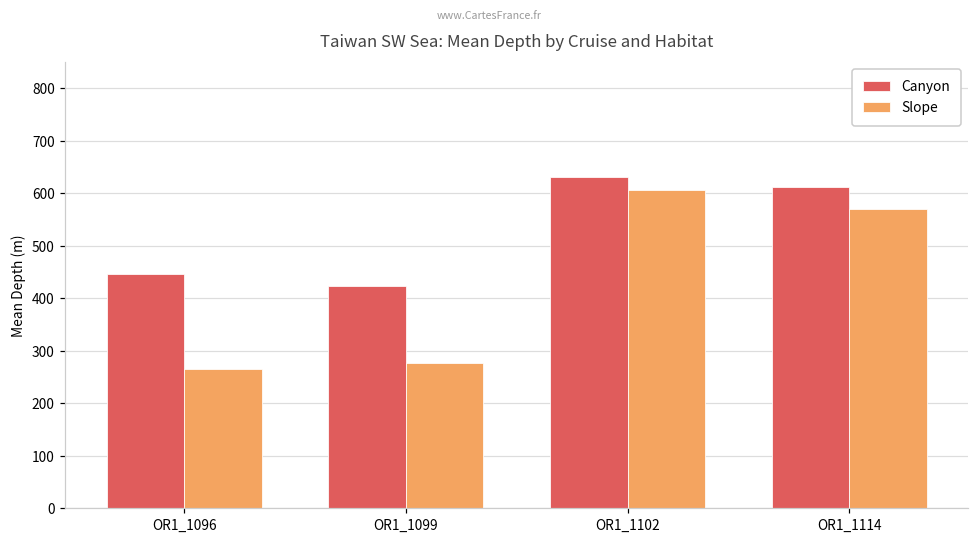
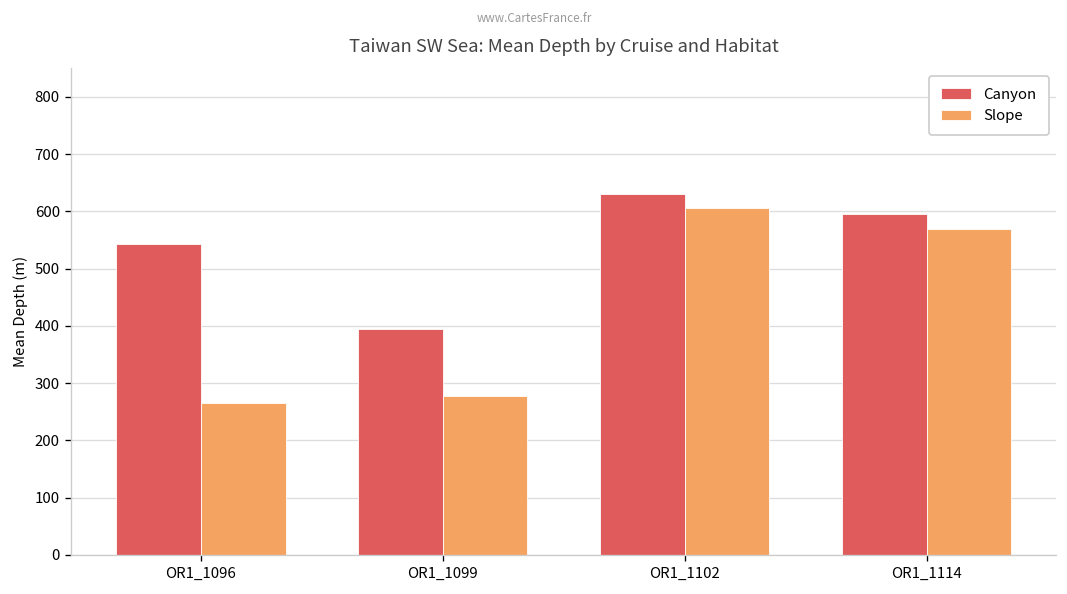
Canyon, OR1_1096: 450 -> 540
Canyon, OR1_1099: 420 -> 400
Canyon, OR1_1114: 610 -> 590
